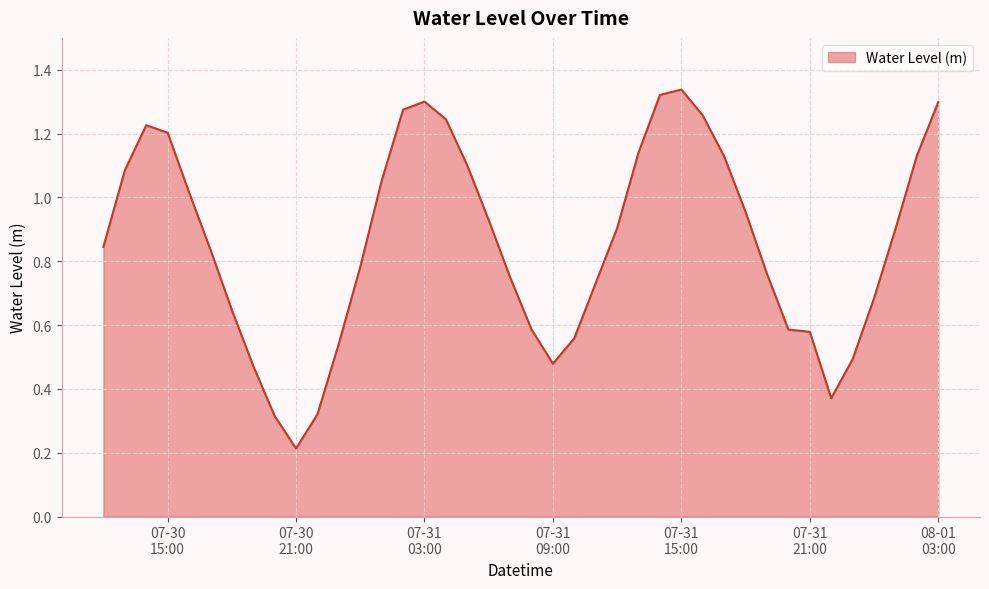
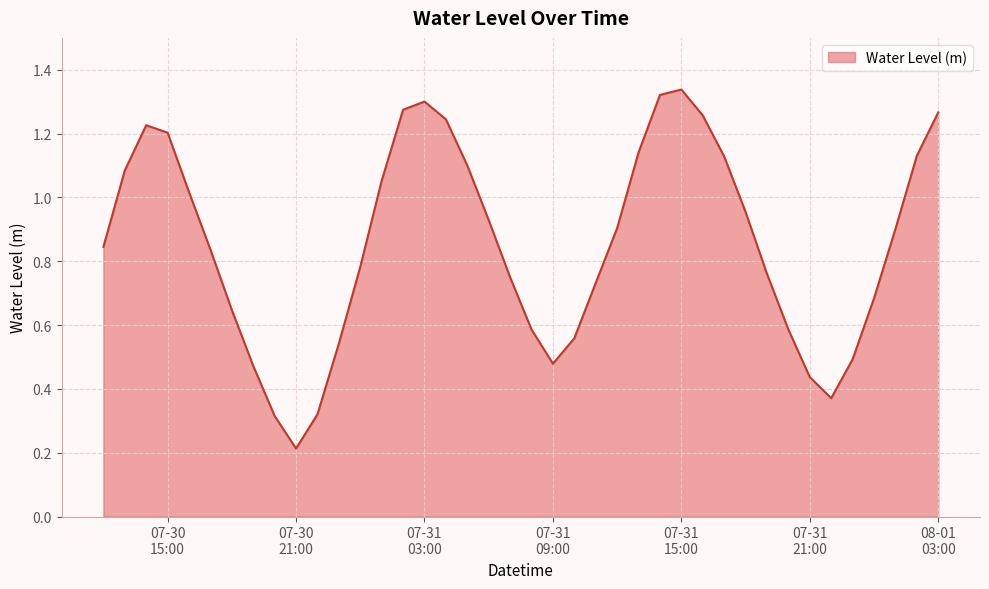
07-31 21:00: 0.58 -> 0.44
08-01 03:00: 1.30 -> 1.27
